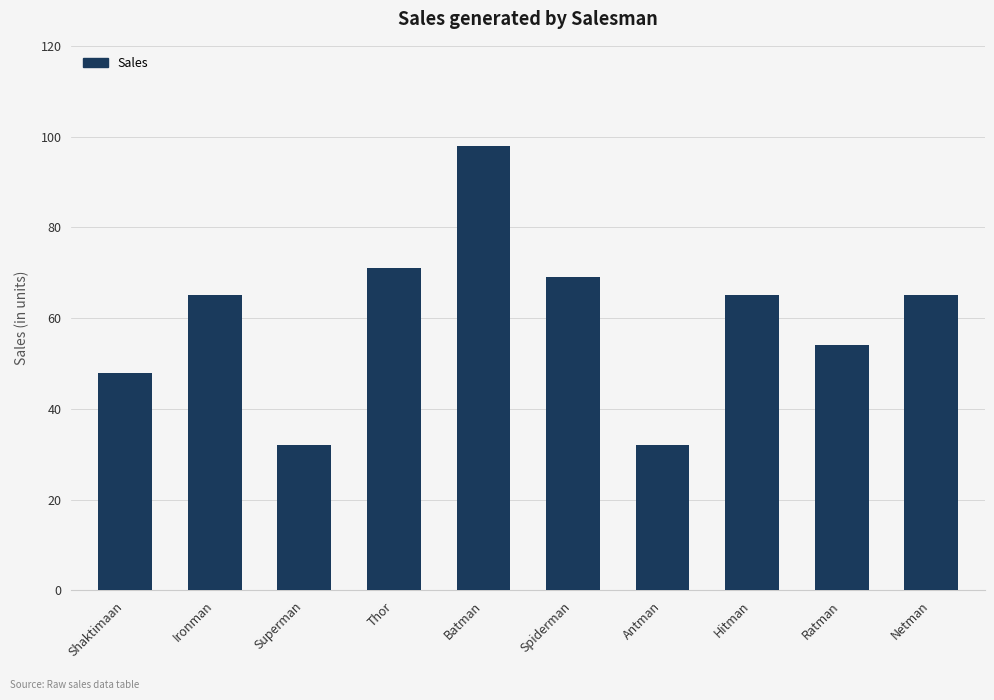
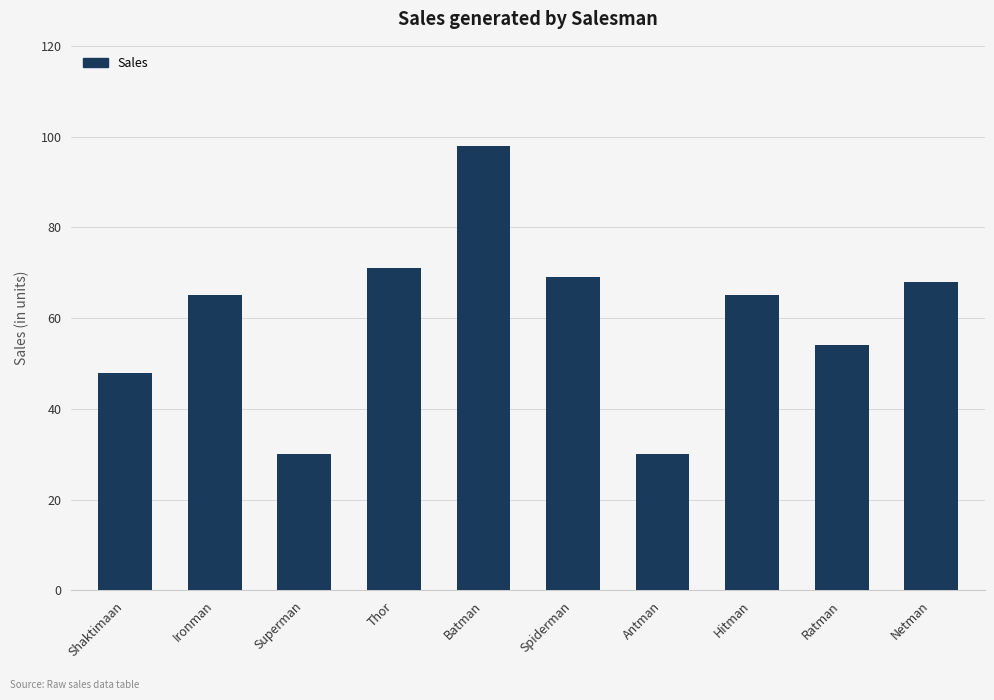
Superman: 32 -> 30
Antman: 32 -> 30
Netman: 65 -> 68
